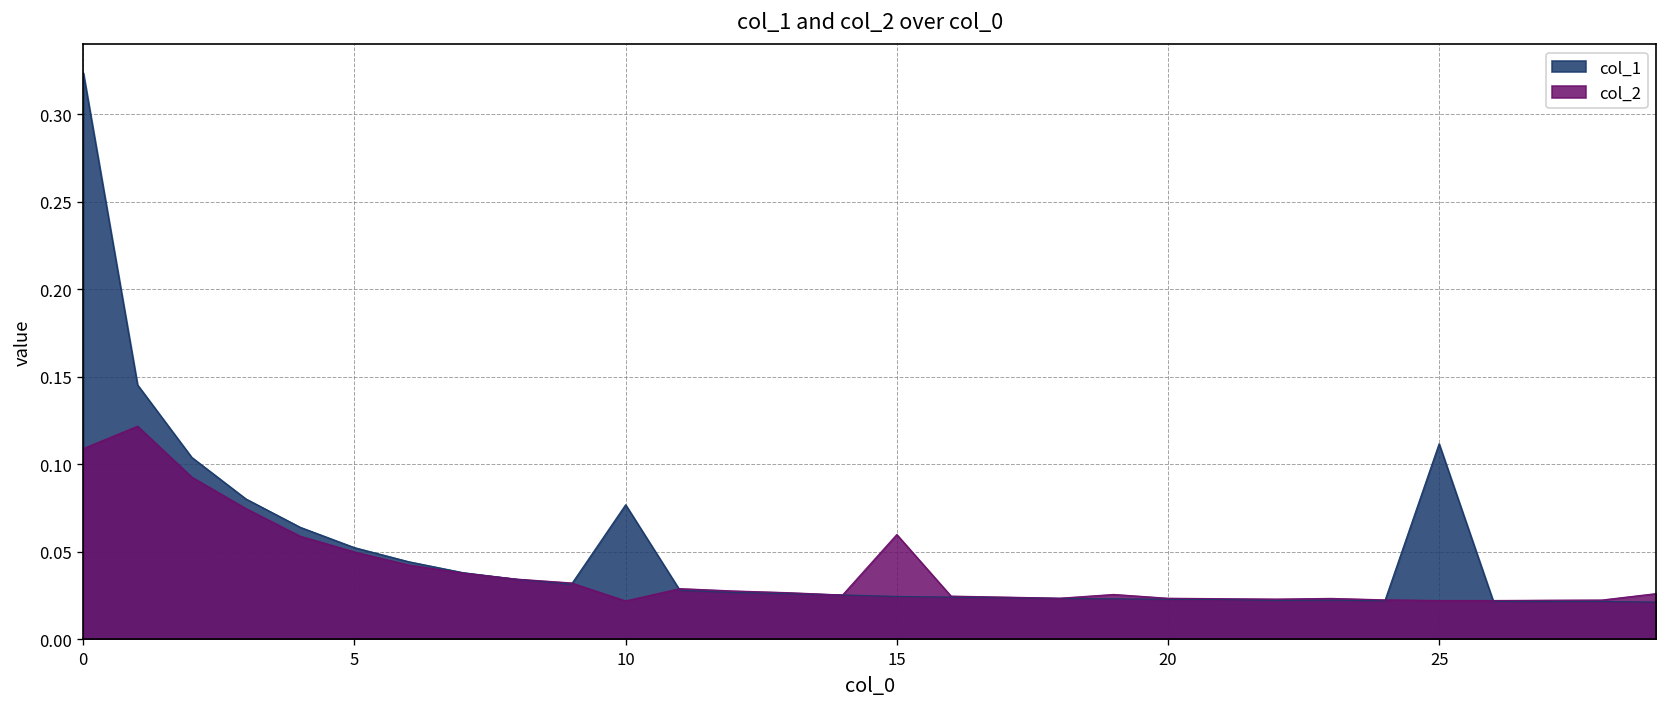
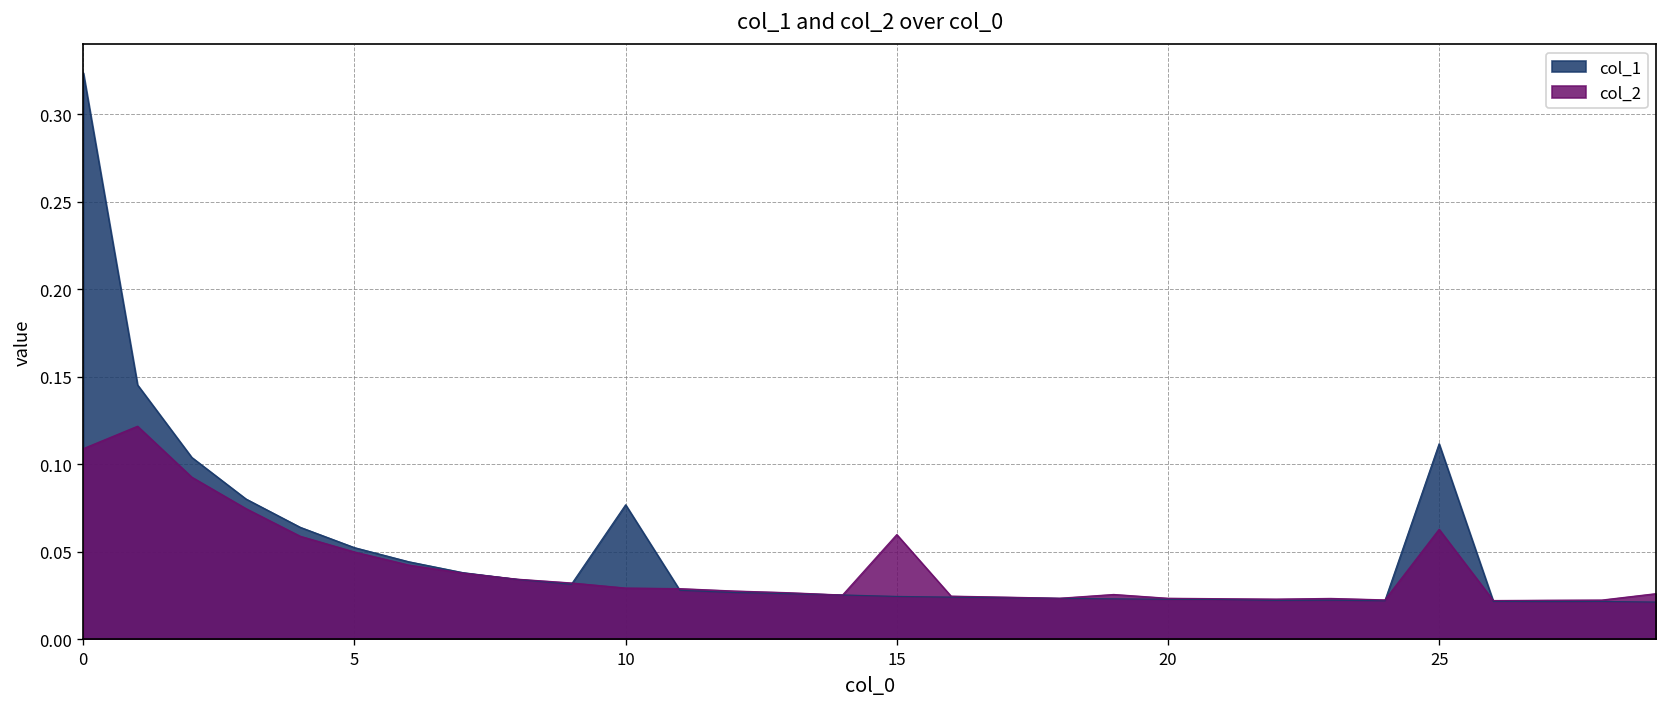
col_2, 10: 0.022 -> 0.029
col_2, 25: 0.022 -> 0.063
